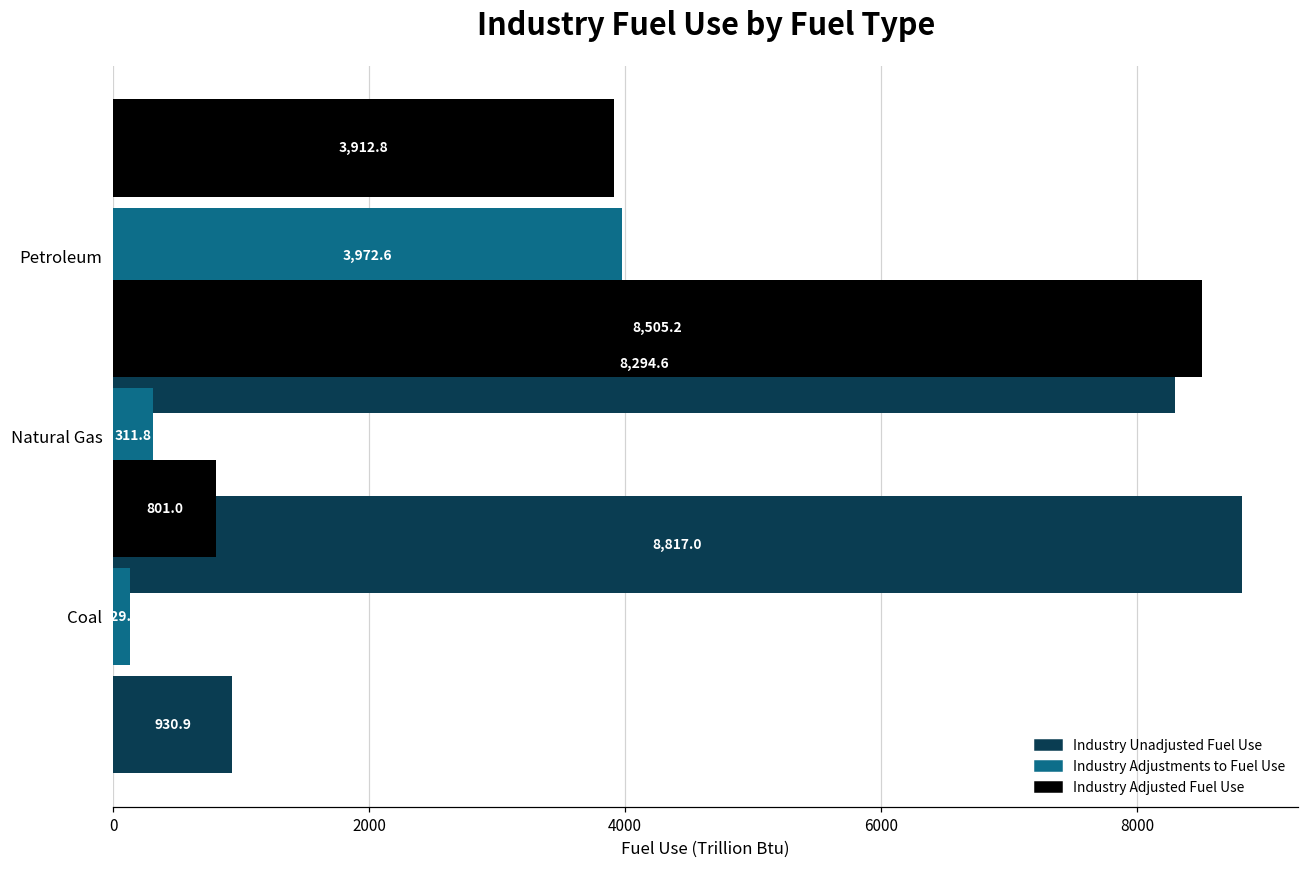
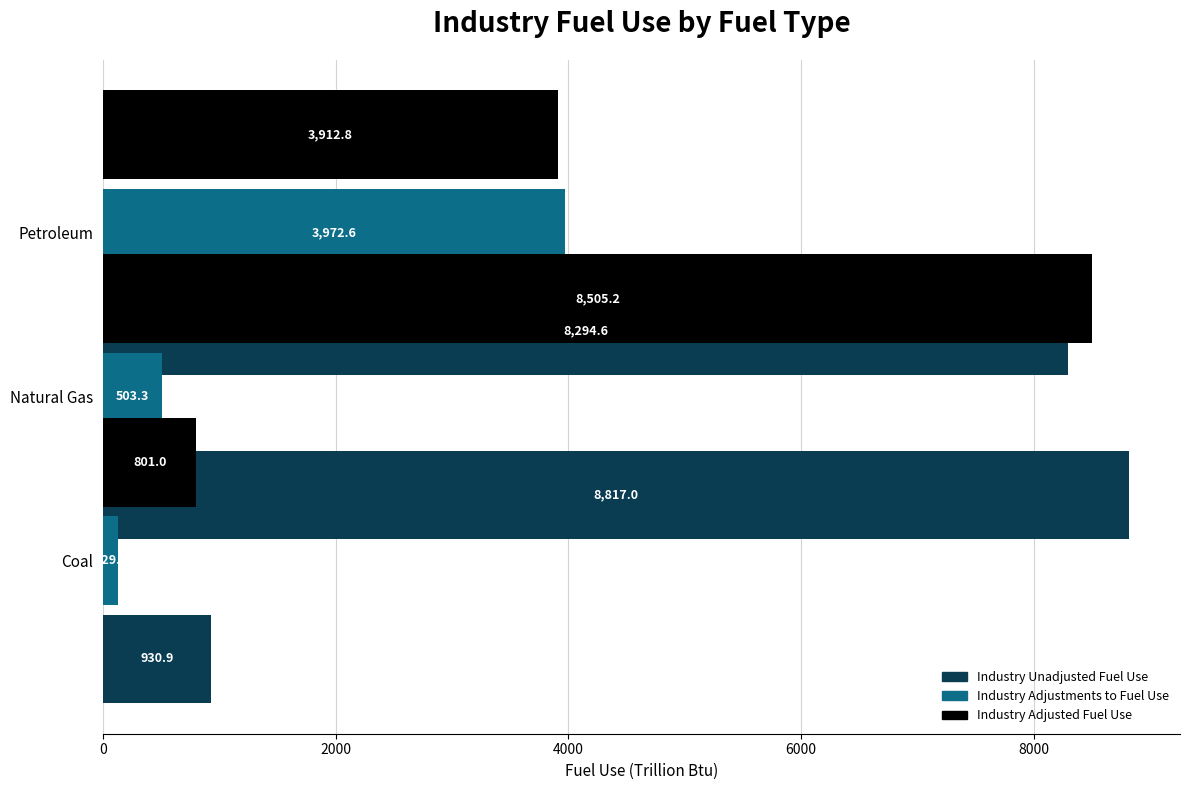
Industry Adjustments to Fuel Use, Natural Gas: 311.8 -> 503.3
